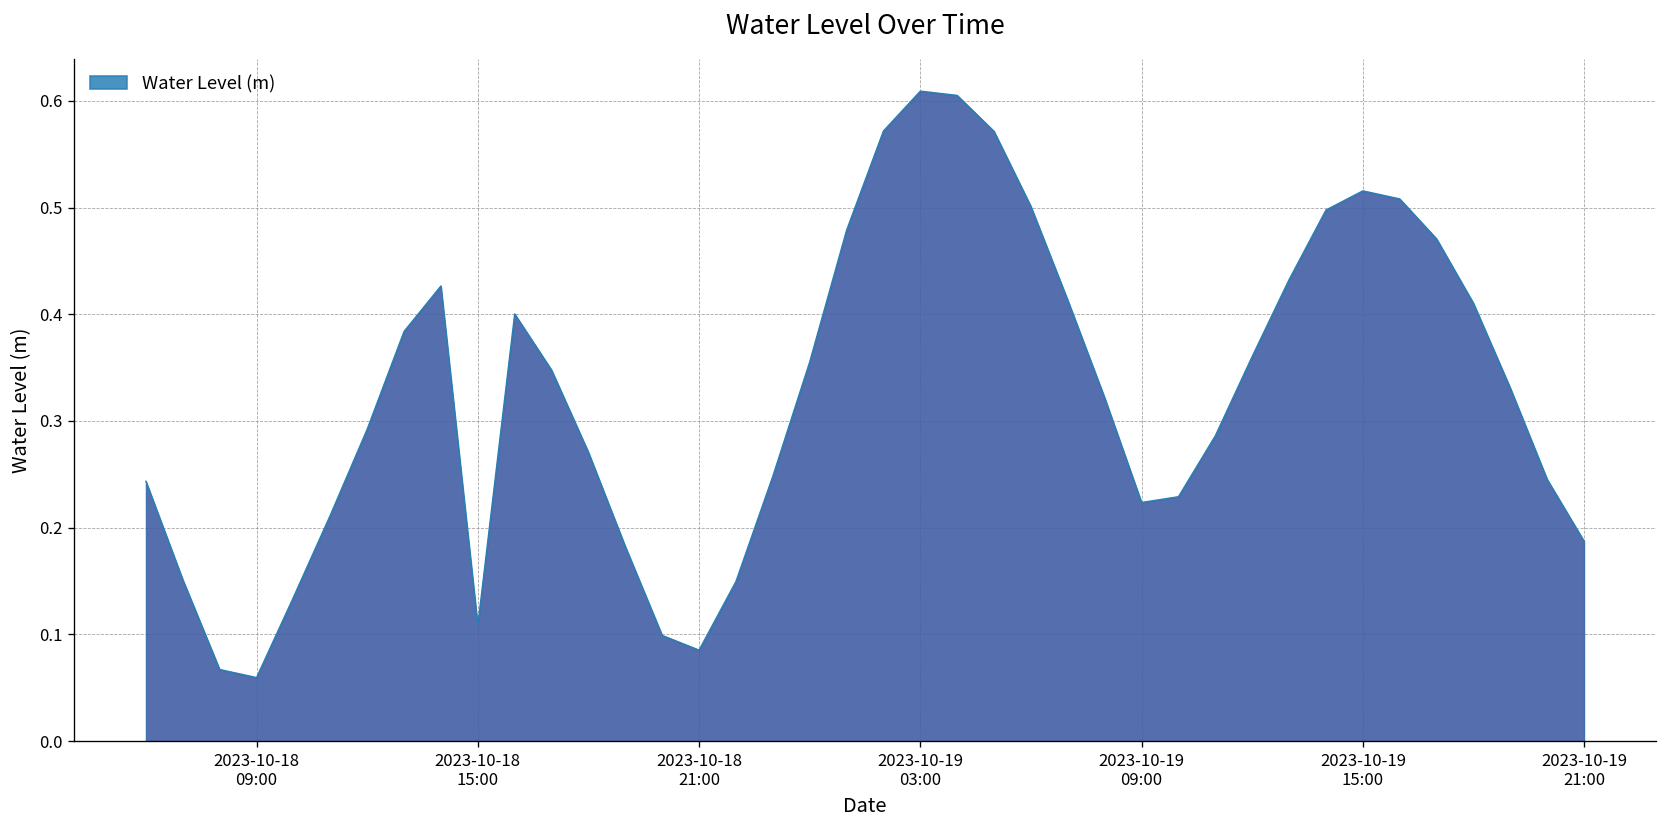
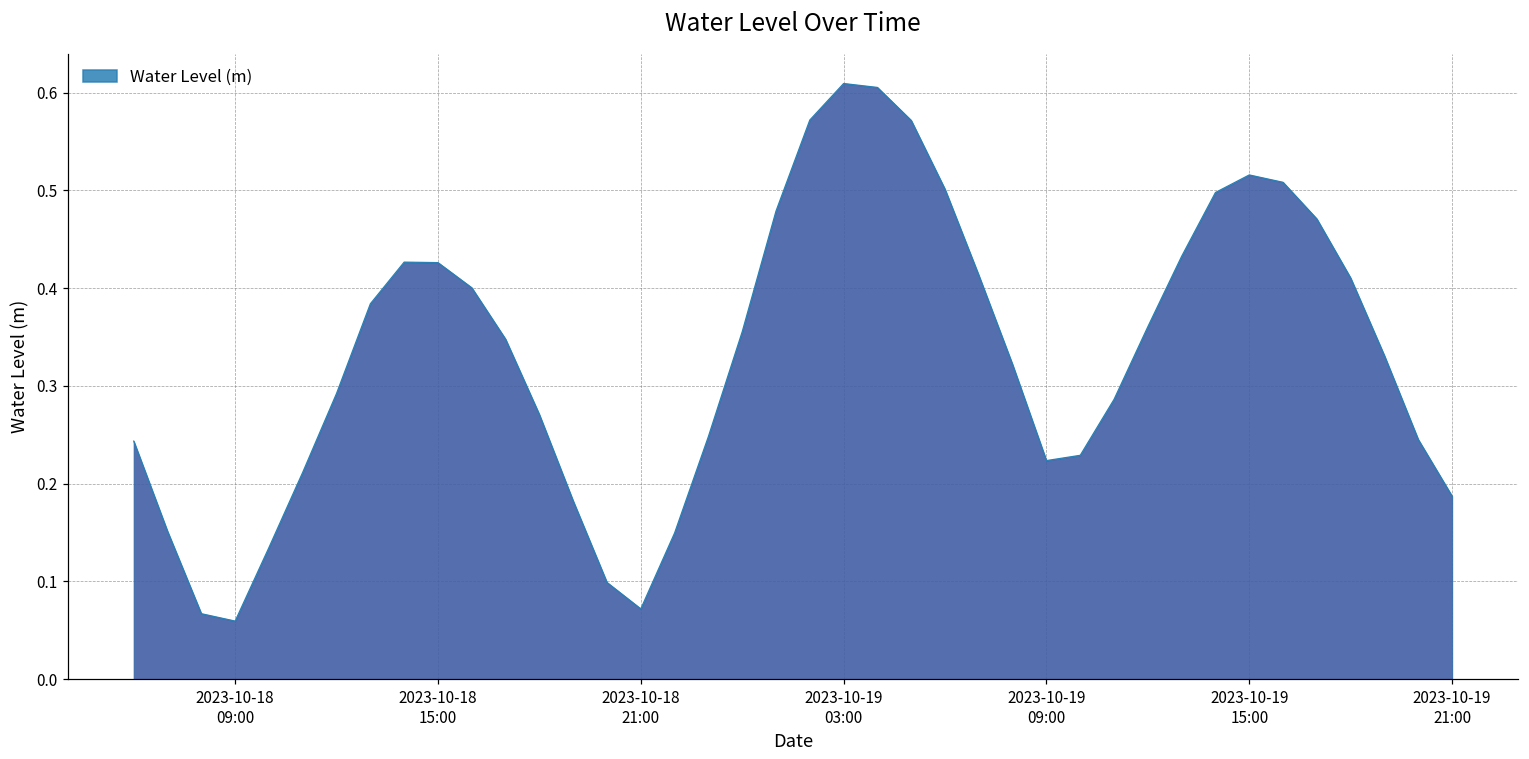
2023-10-18 15:00: 0.11 -> 0.43
2023-10-18 21:00: 0.09 -> 0.07
